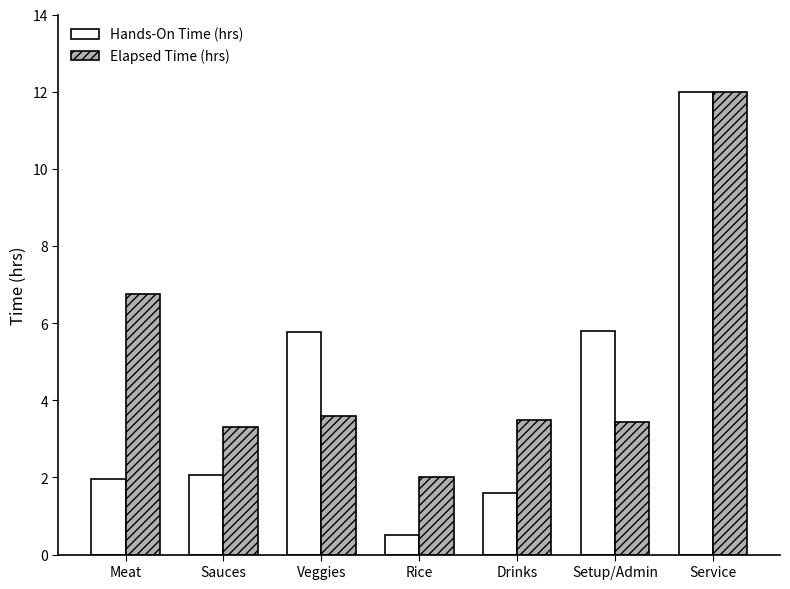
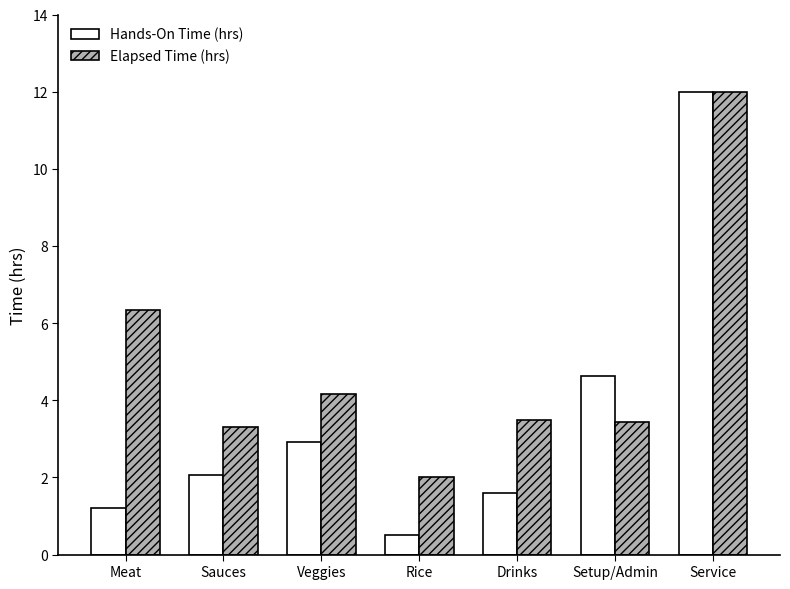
Hands-On Time (hrs), Meat: 2.0 -> 1.2
Elapsed Time (hrs), Meat: 6.8 -> 6.3
Hands-On Time (hrs), Veggies: 5.8 -> 2.9
Elapsed Time (hrs), Veggies: 3.6 -> 4.2
Hands-On Time (hrs), Setup/Admin: 5.8 -> 4.6
